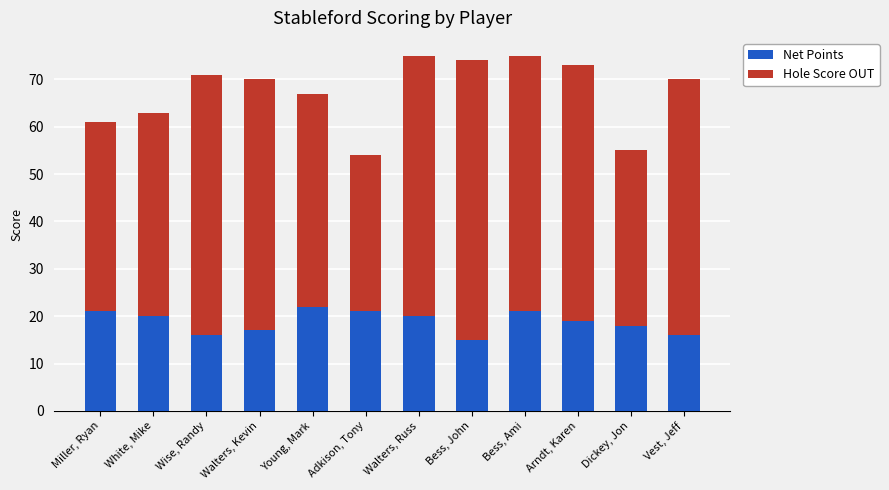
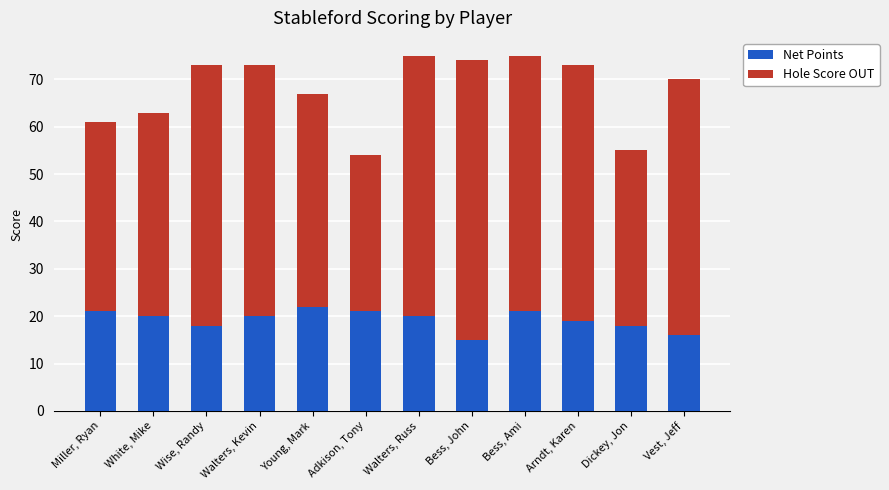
Net Points, Wise, Randy: 16 -> 18
Net Points, Walters, Kevin: 17 -> 20
